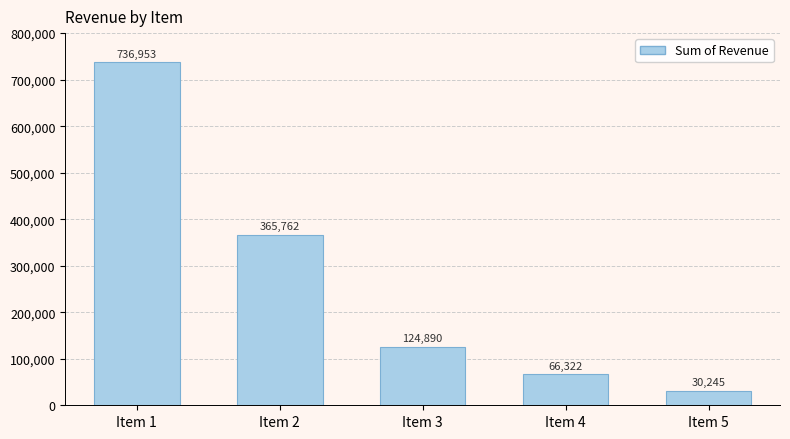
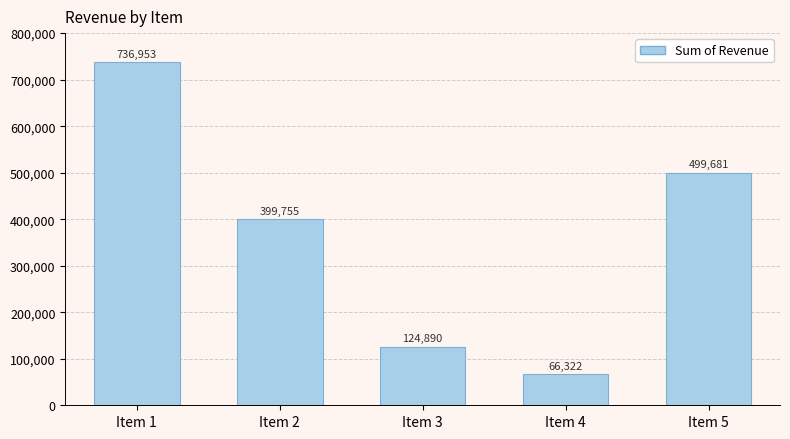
Item 2: 365,762 -> 399,755
Item 5: 30,245 -> 499,681
